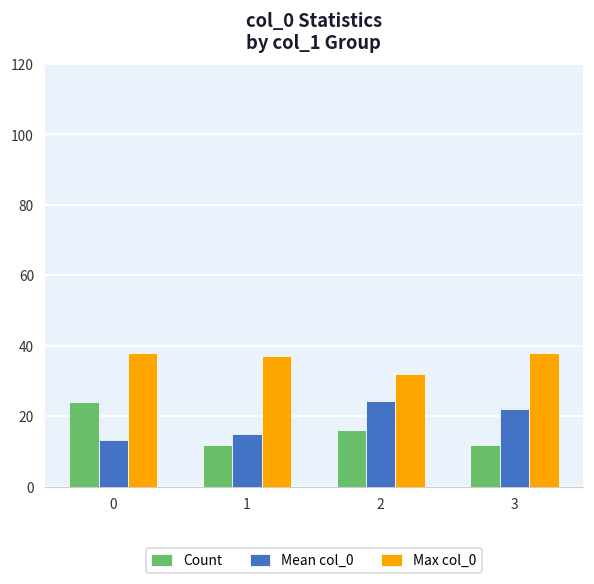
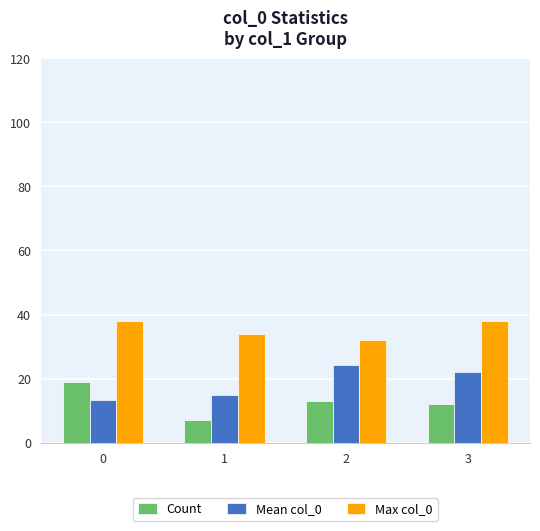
Count, 0: 24 -> 19
Count, 1: 12 -> 7
Max col_0, 1: 37 -> 34
Count, 2: 16 -> 13
